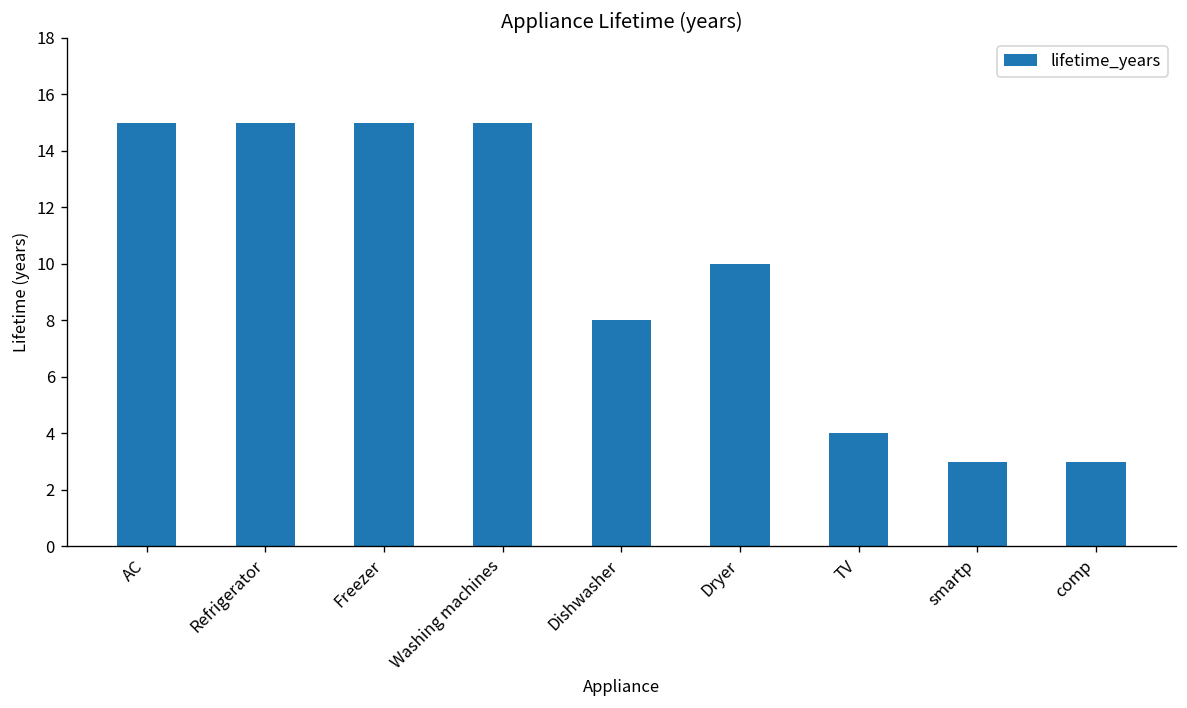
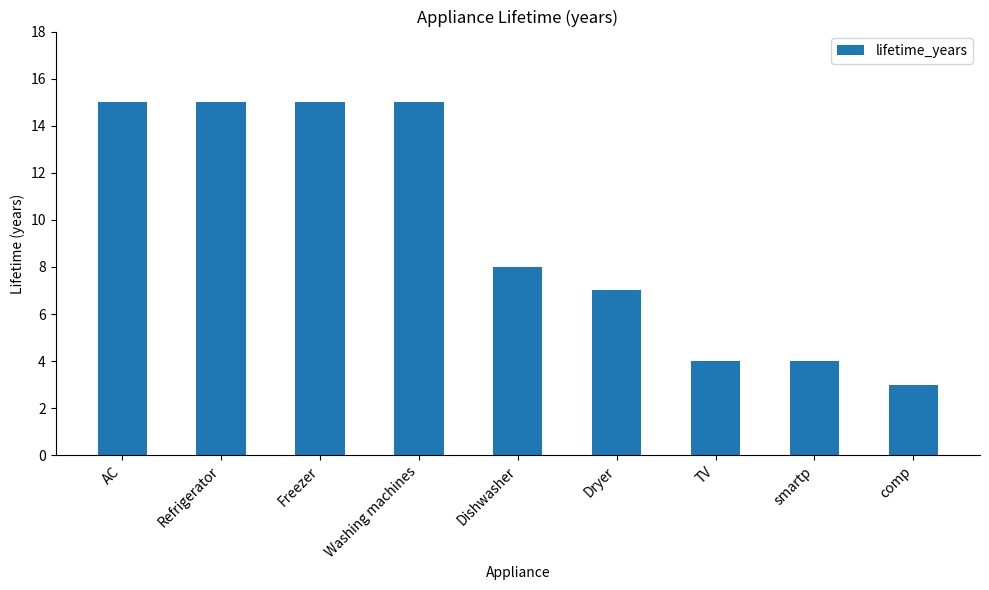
Dryer: 10 -> 7
smartp: 3 -> 4
